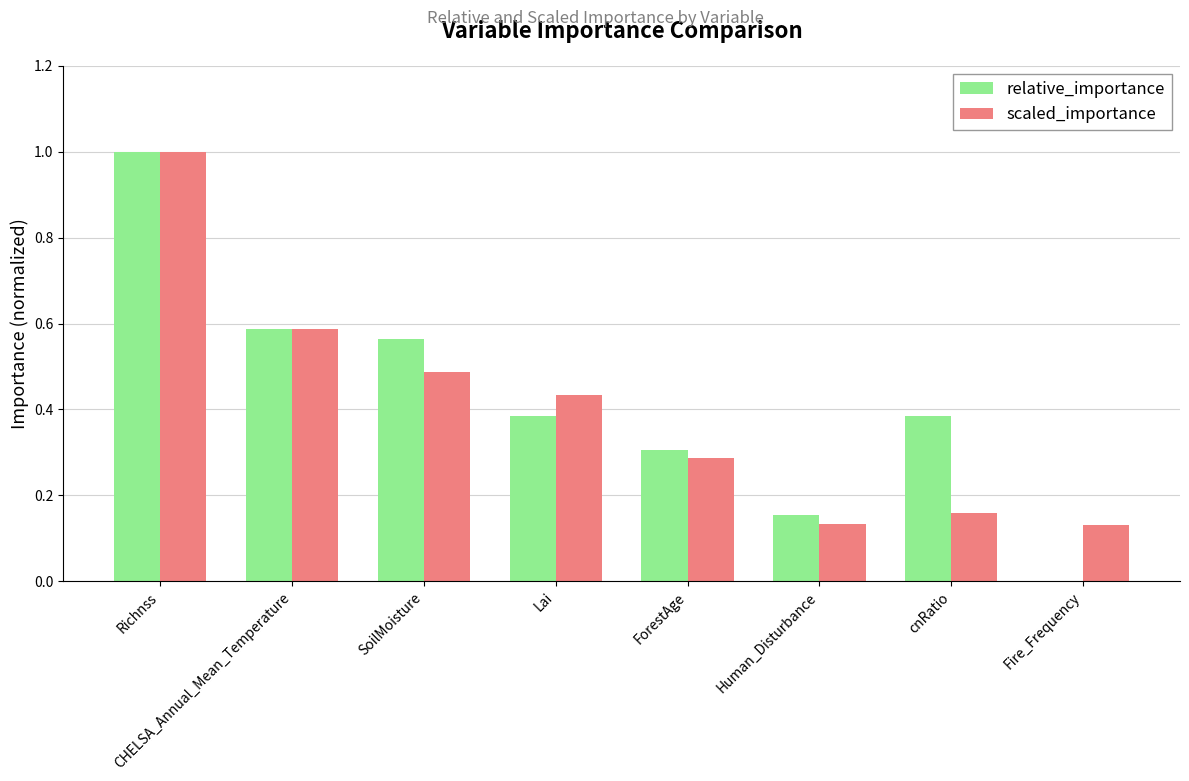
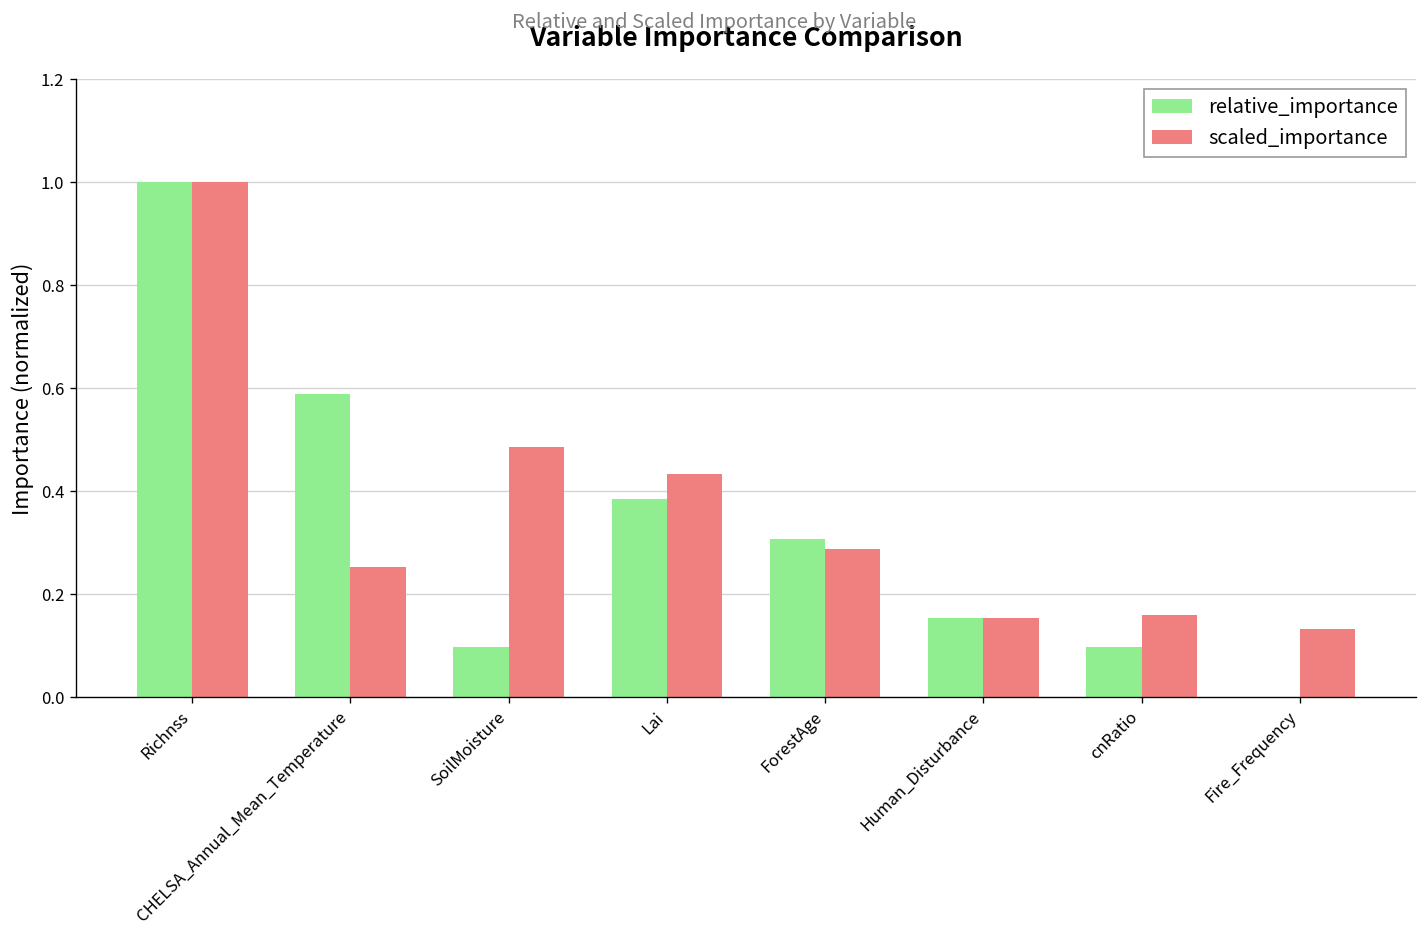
scaled_importance, CHELSA_Annual_Mean_Temperature: 0.59 -> 0.25
relative_importance, SoilMoisture: 0.56 -> 0.10
scaled_importance, Human_Disturbance: 0.13 -> 0.15
relative_importance, cnRatio: 0.39 -> 0.10
